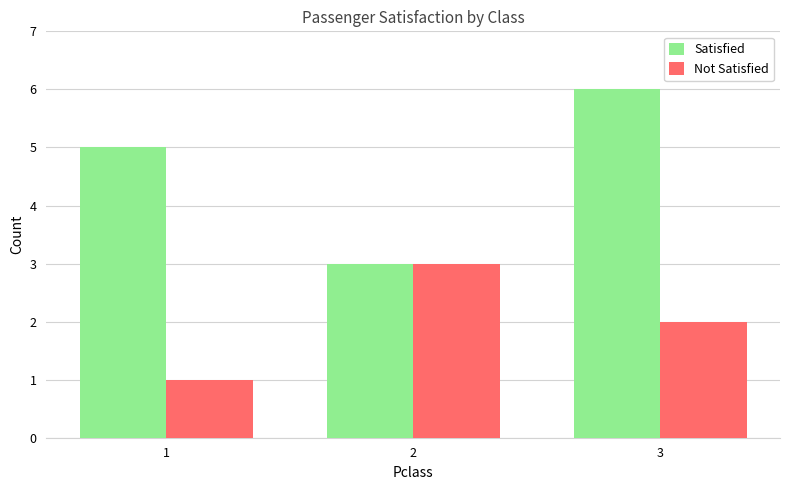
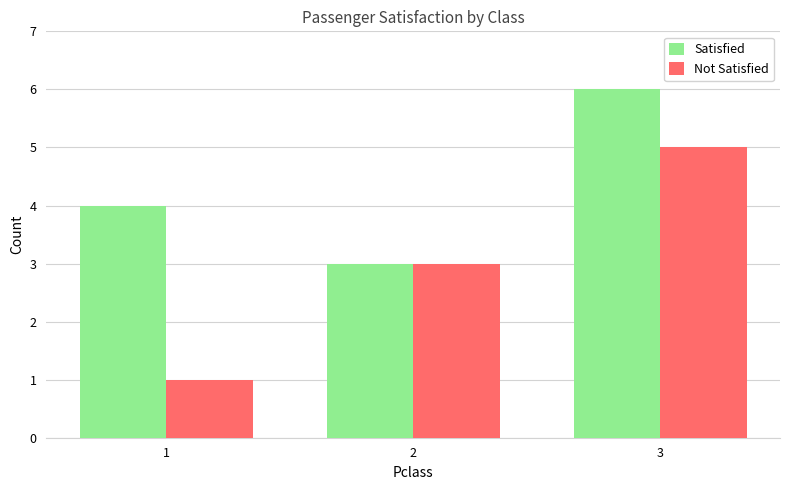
Satisfied, 1: 5 -> 4
Not Satisfied, 3: 2 -> 5
